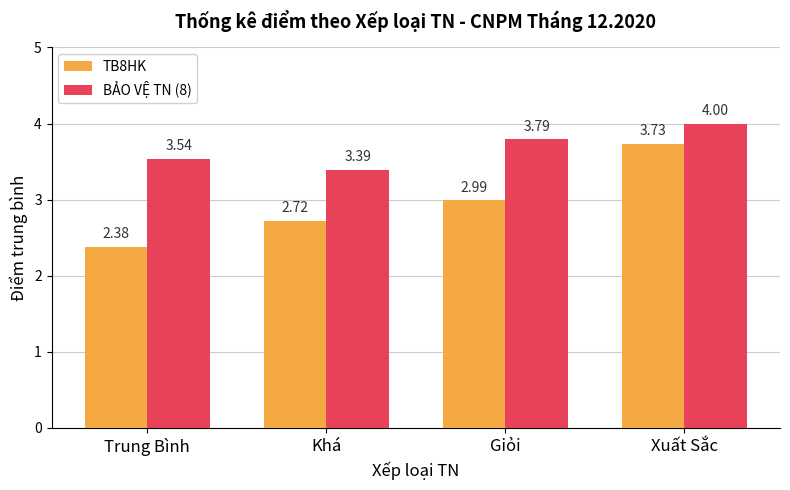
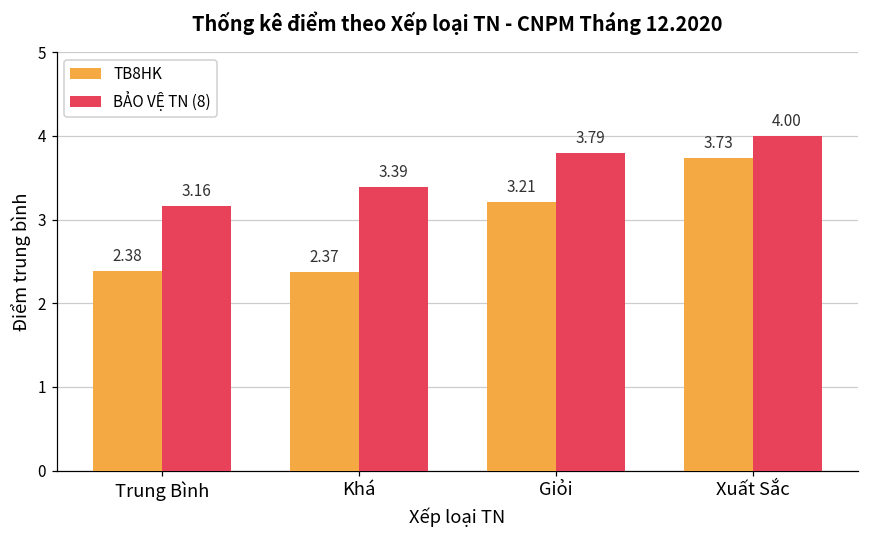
BẢO VỆ TN (8), Trung Bình: 3.54 -> 3.16
TB8HK, Khá: 2.72 -> 2.37
TB8HK, Giỏi: 2.99 -> 3.21
